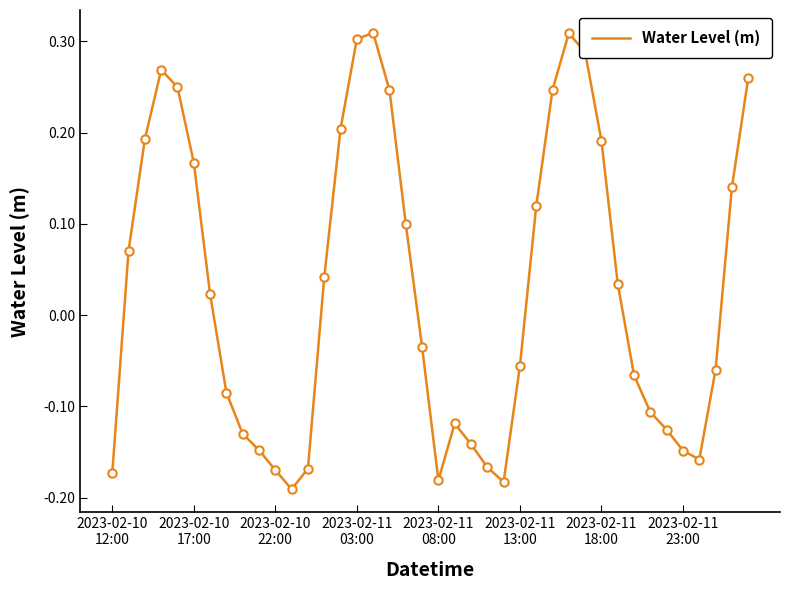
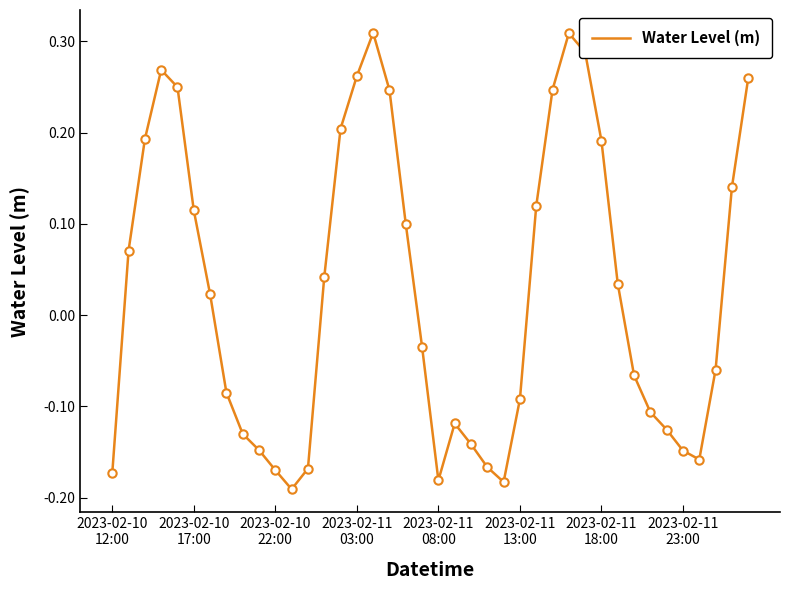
2023-02-10 17:00: 0.17 -> 0.11
2023-02-11 03:00: 0.30 -> 0.26
2023-02-11 13:00: -0.06 -> -0.09
